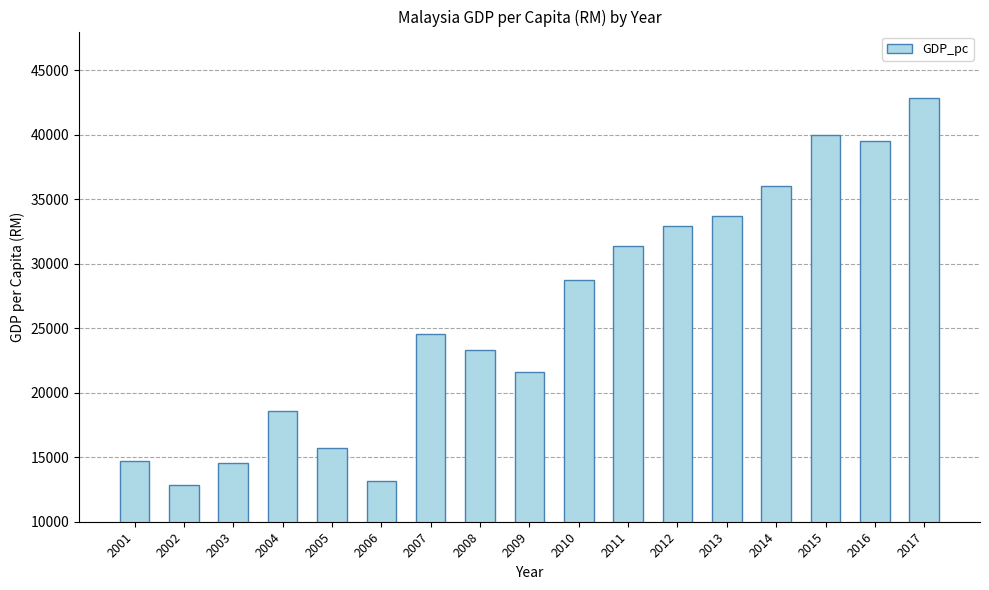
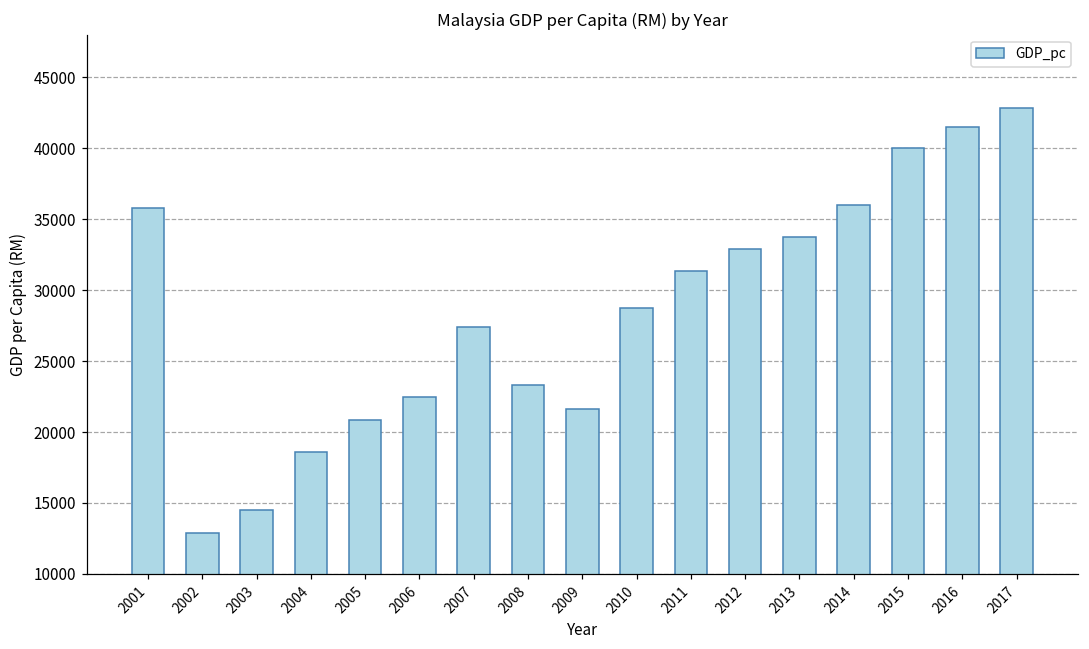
2001: 14700 -> 35800
2005: 15700 -> 20900
2006: 13200 -> 22500
2007: 24600 -> 27400
2016: 39500 -> 41500
